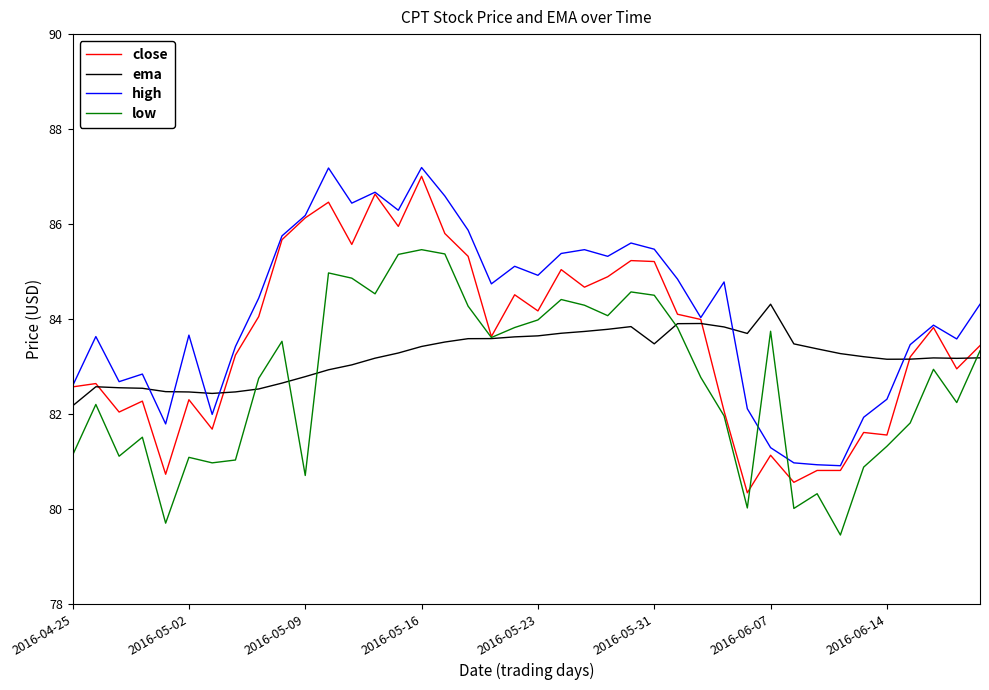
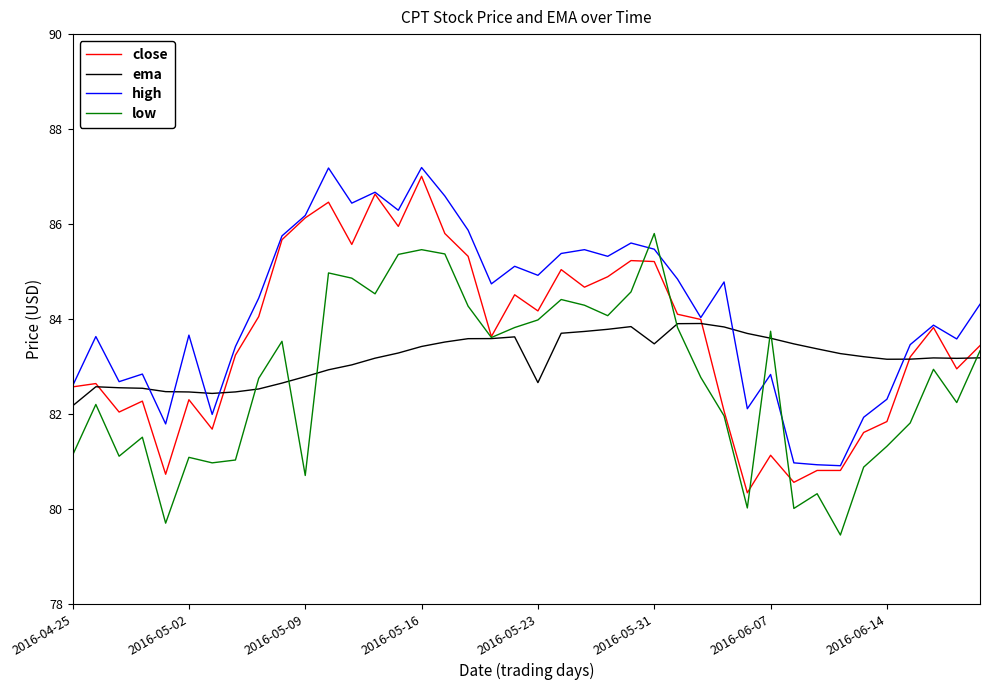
ema, 2016-05-23: 83.6 -> 82.7
low, 2016-05-31: 84.5 -> 85.8
ema, 2016-06-07: 84.3 -> 83.6
high, 2016-06-07: 81.3 -> 82.8
close, 2016-06-14: 81.6 -> 81.8
